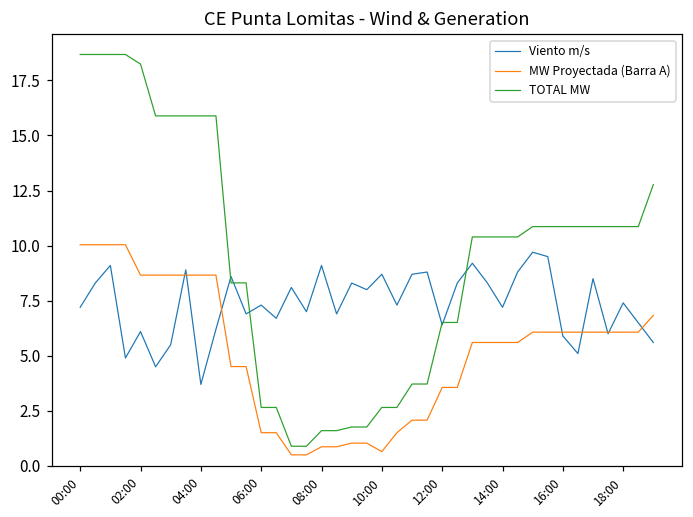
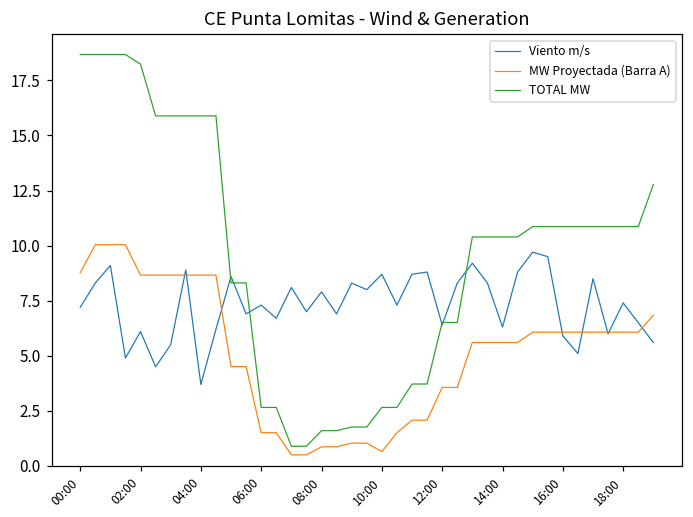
MW Proyectada (Barra A), 00:00: 10.0 -> 8.8
Viento m/s, 08:00: 9.1 -> 7.9
Viento m/s, 14:00: 7.2 -> 6.3
